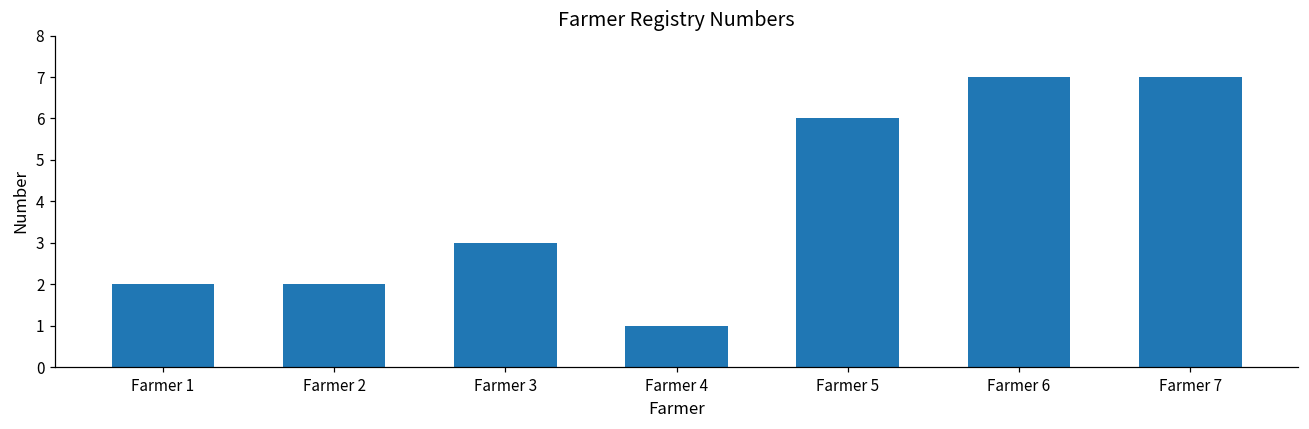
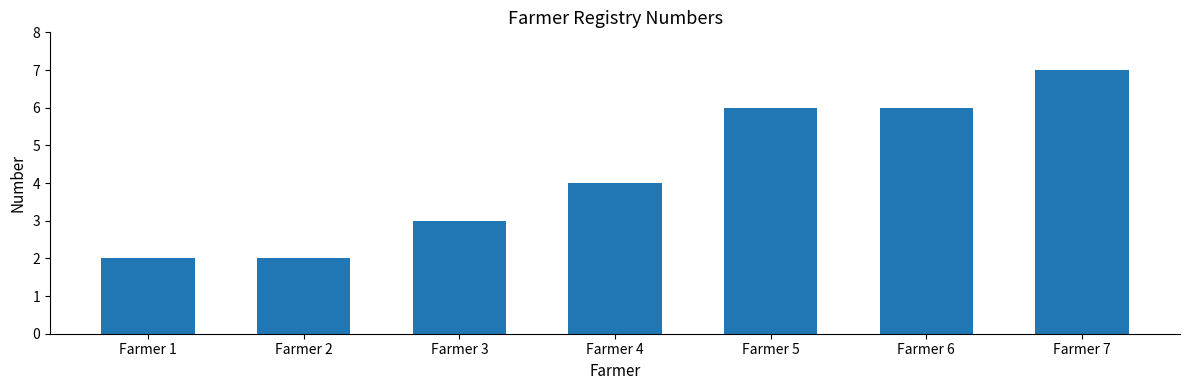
Farmer 4: 1 -> 4
Farmer 6: 7 -> 6
